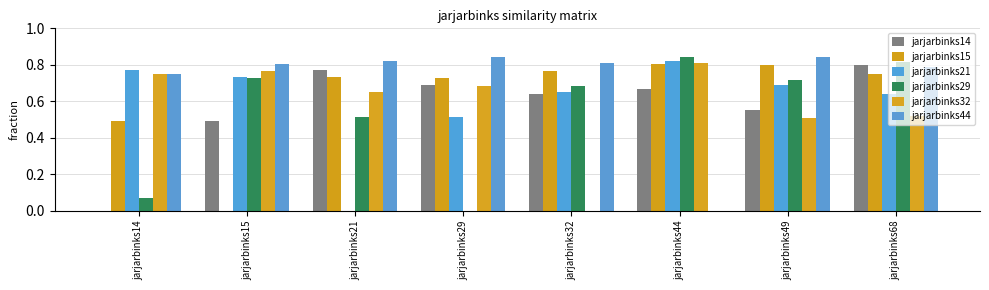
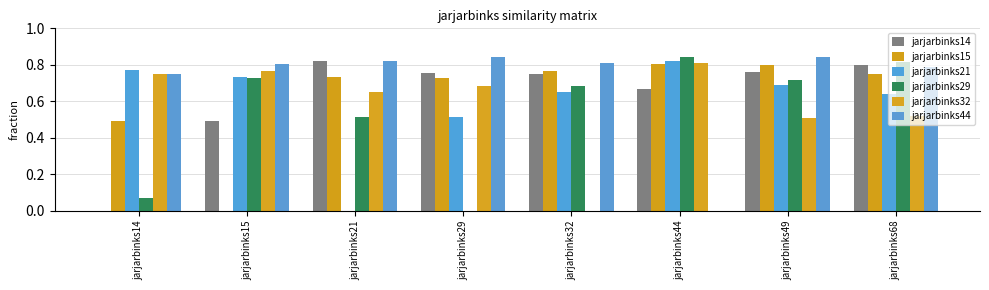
jarjarbinks14, jarjarbinks21: 0.77 -> 0.82
jarjarbinks14, jarjarbinks29: 0.69 -> 0.75
jarjarbinks14, jarjarbinks32: 0.64 -> 0.75
jarjarbinks14, jarjarbinks49: 0.55 -> 0.76
